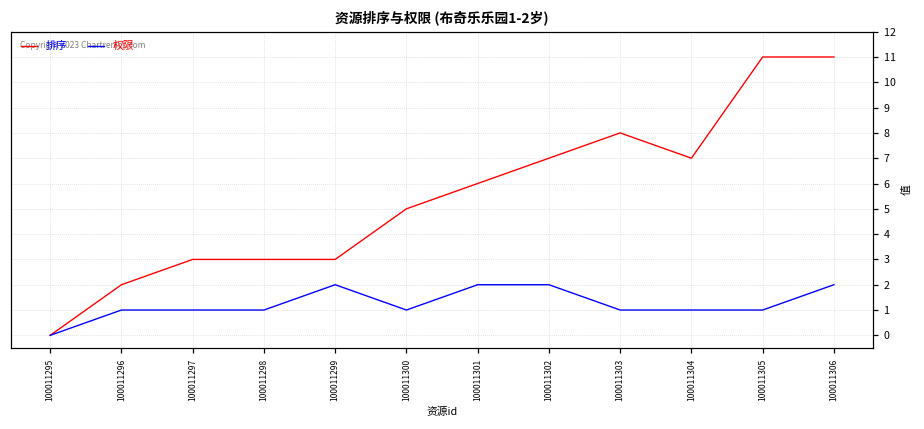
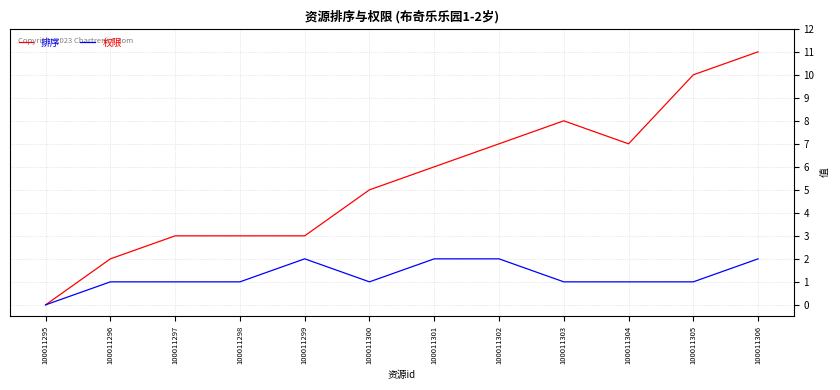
排序, 100011305: 11 -> 10
